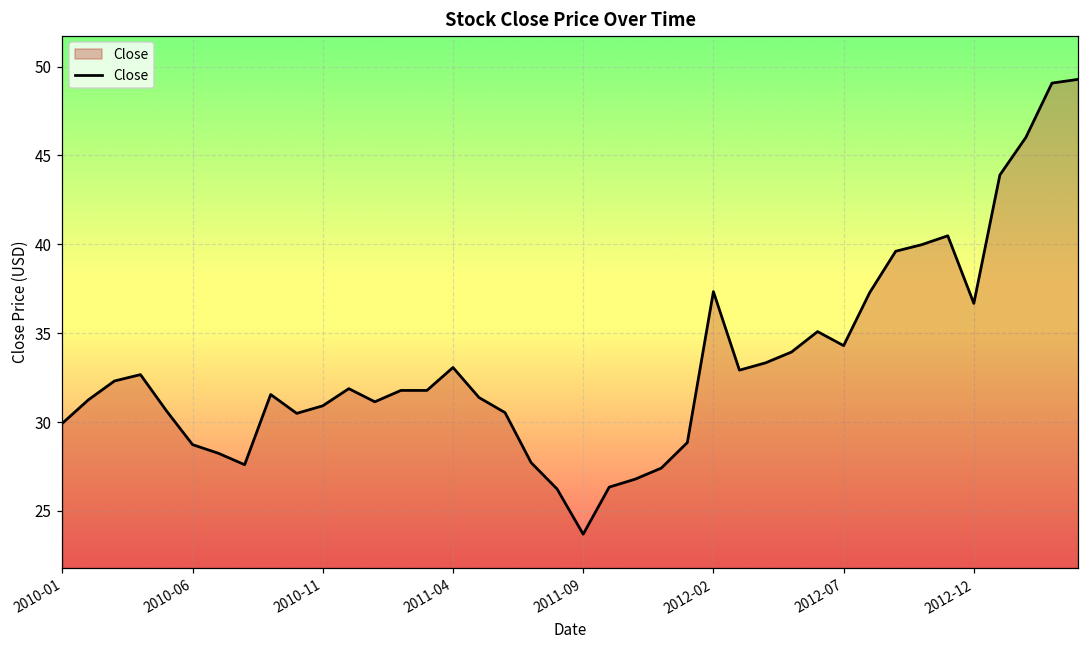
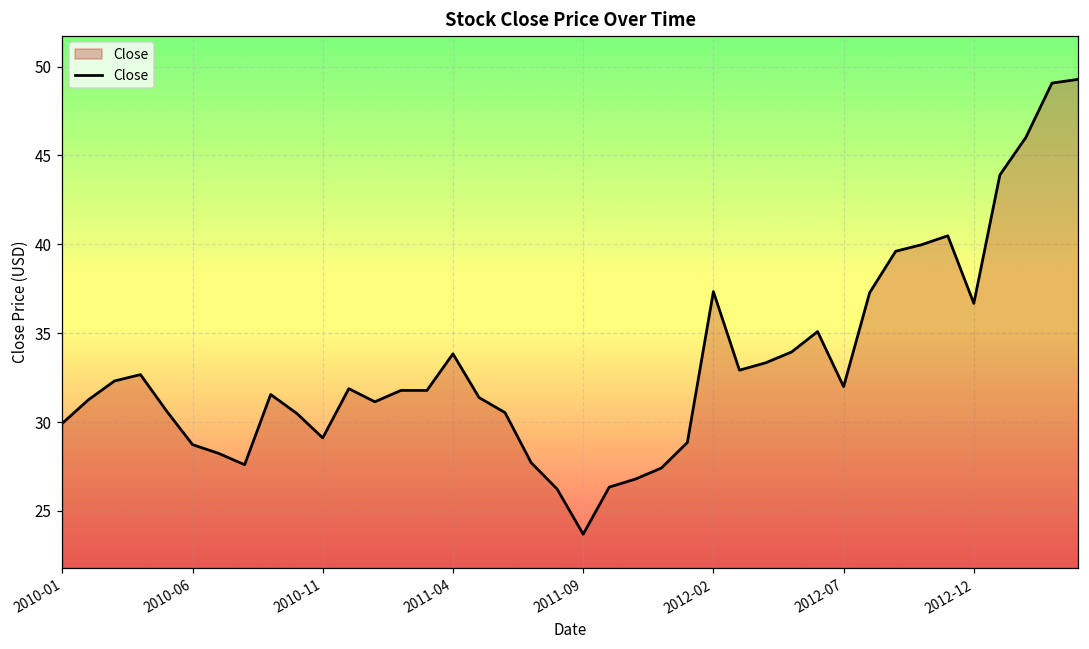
2010-11: 30.9 -> 29.1
2011-04: 33.1 -> 33.8
2012-07: 34.3 -> 32.0
